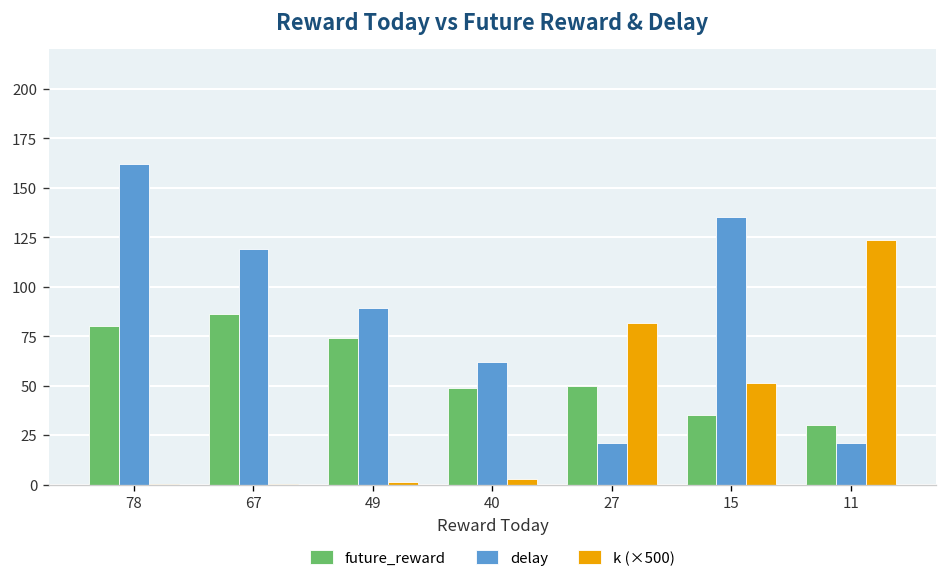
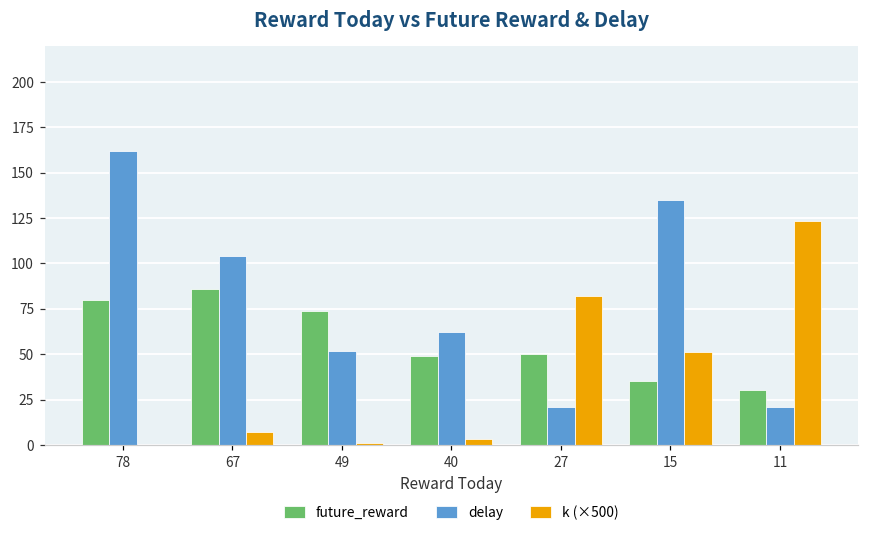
delay, 67: 119 -> 104
k (×500), 67: 1 -> 7
delay, 49: 89 -> 52
